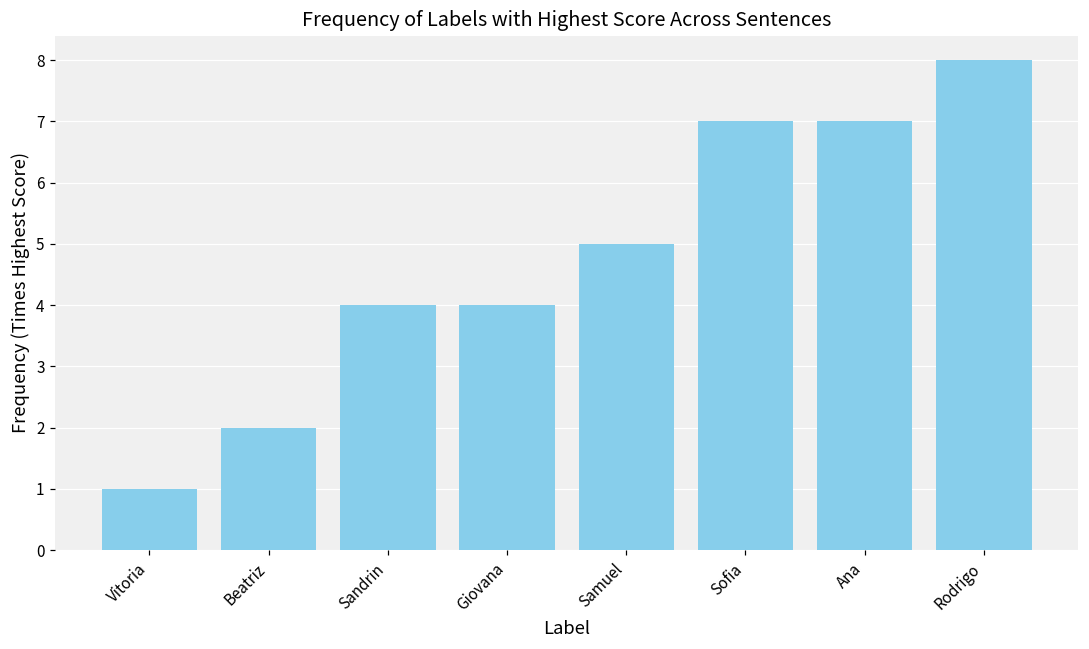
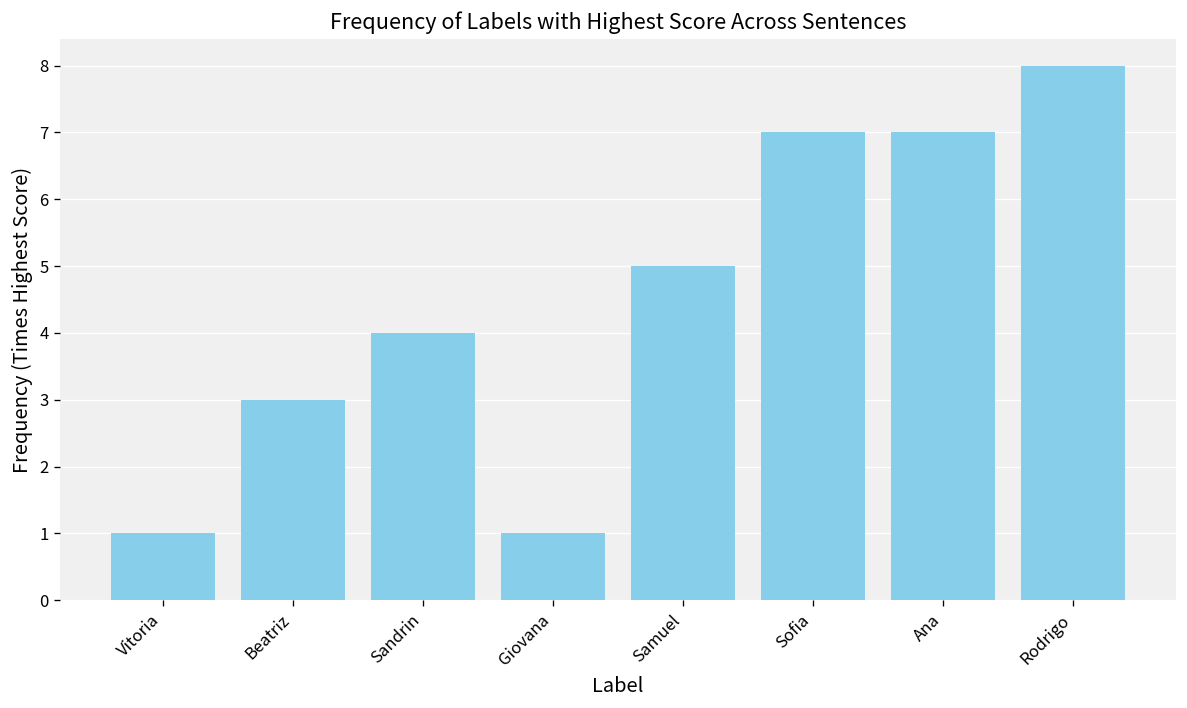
Beatriz: 2 -> 3
Giovana: 4 -> 1
